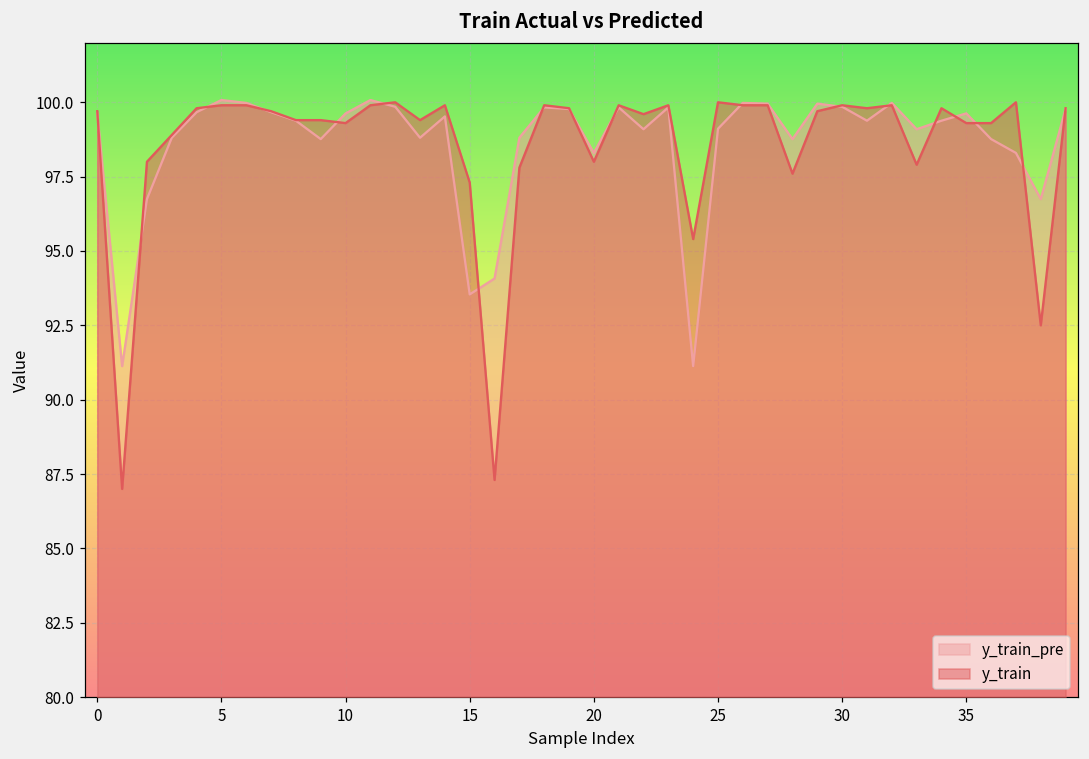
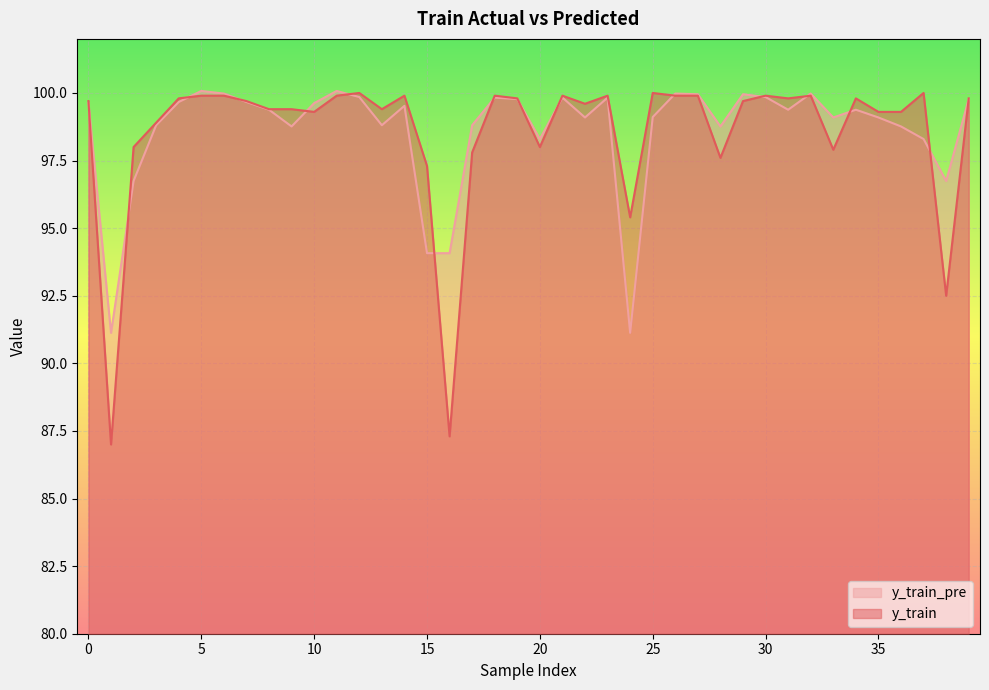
y_train_pre, 15: 93.5 -> 94.1
y_train_pre, 35: 99.6 -> 99.1
